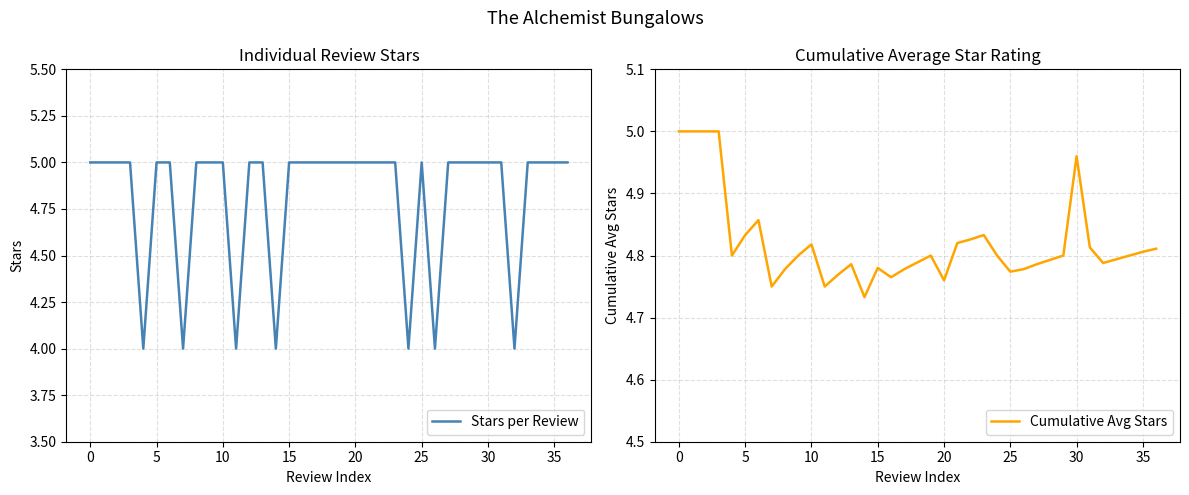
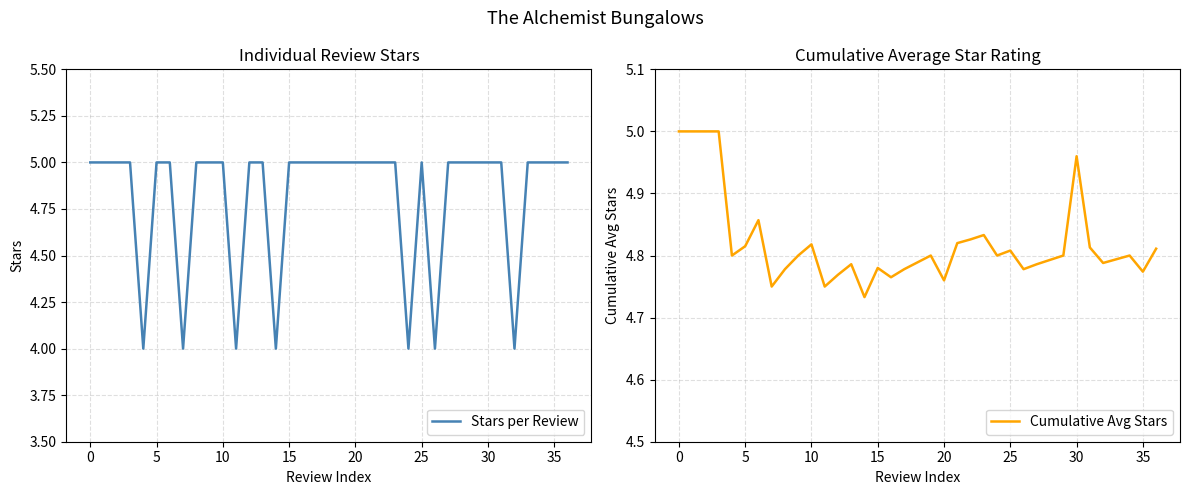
Cumulative Average Star Rating, 5: 4.83 -> 4.82
Cumulative Average Star Rating, 25: 4.77 -> 4.81
Cumulative Average Star Rating, 35: 4.81 -> 4.77
